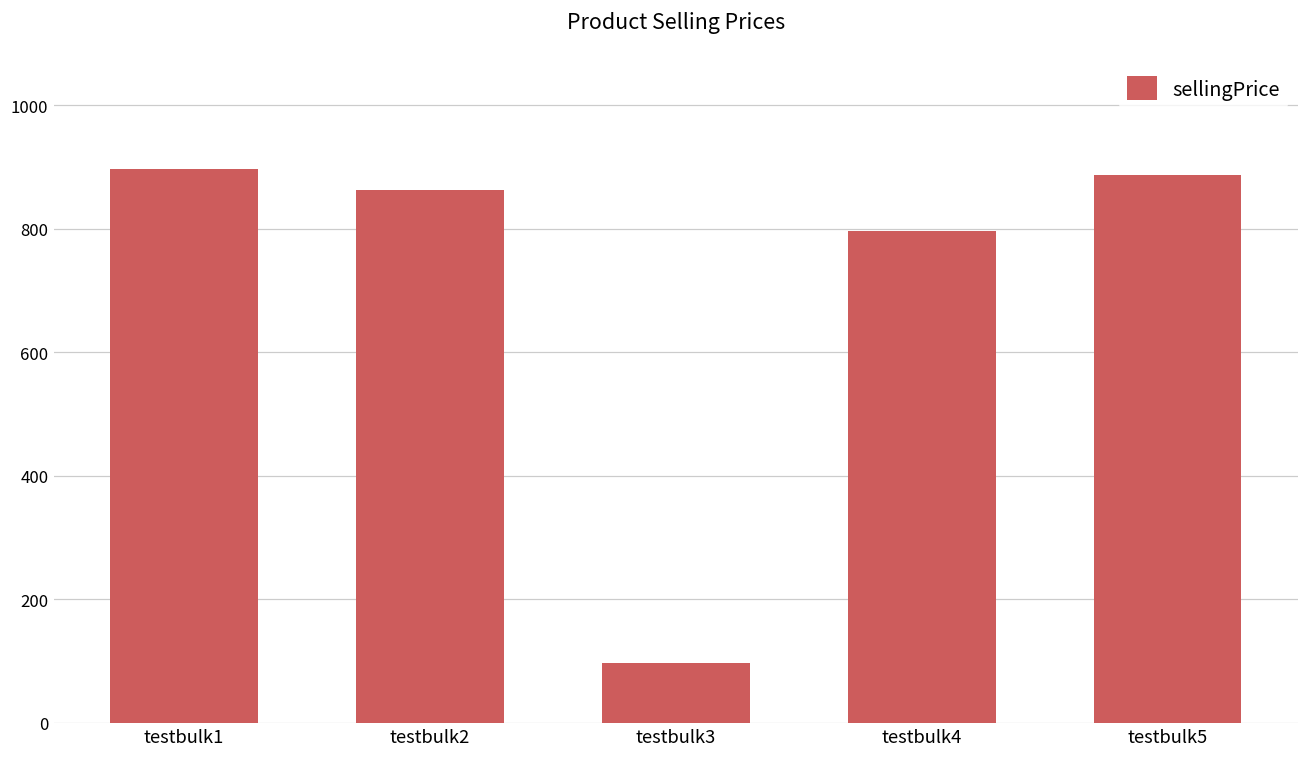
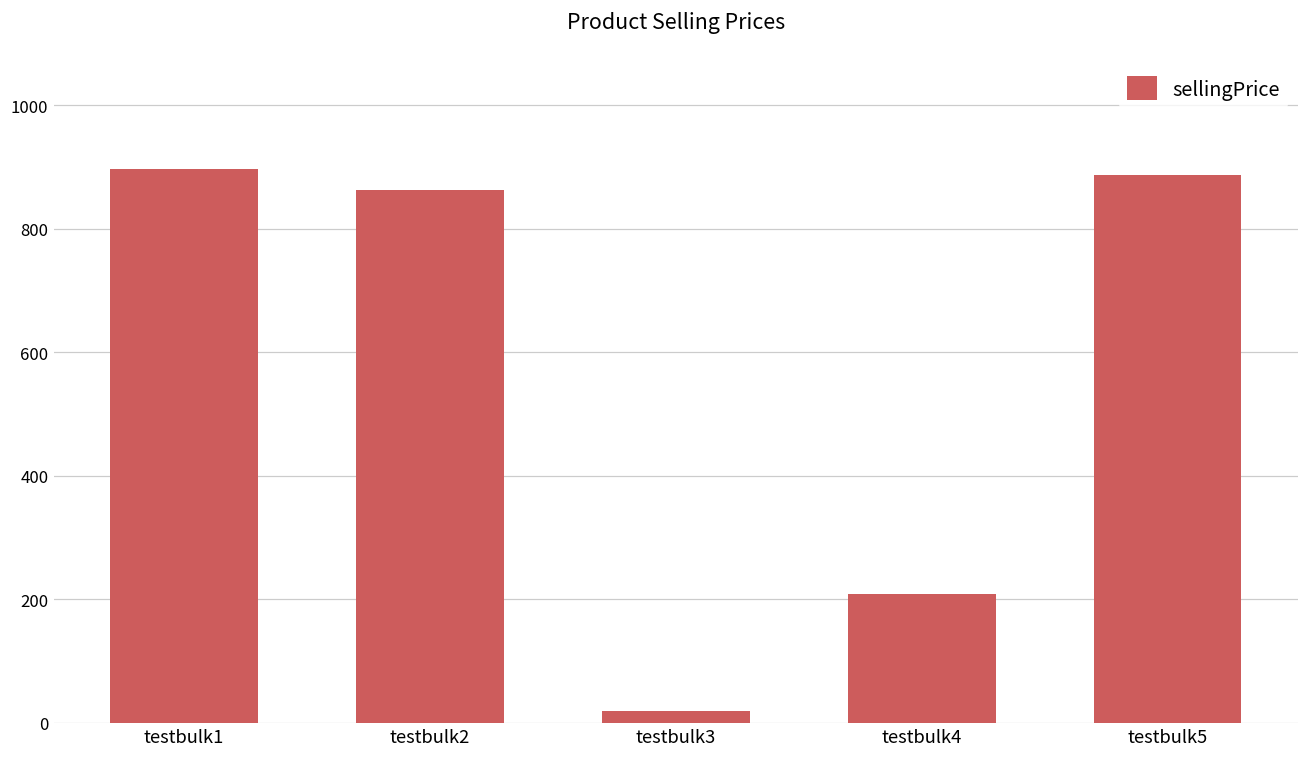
testbulk3: 100 -> 20
testbulk4: 800 -> 210
